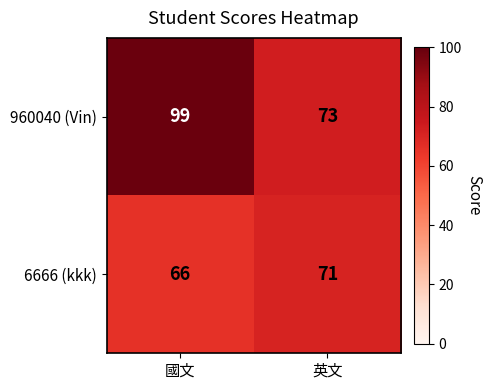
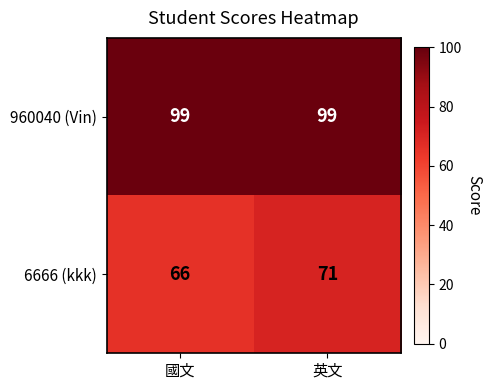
960040 (Vin), 英文: 73 -> 99
